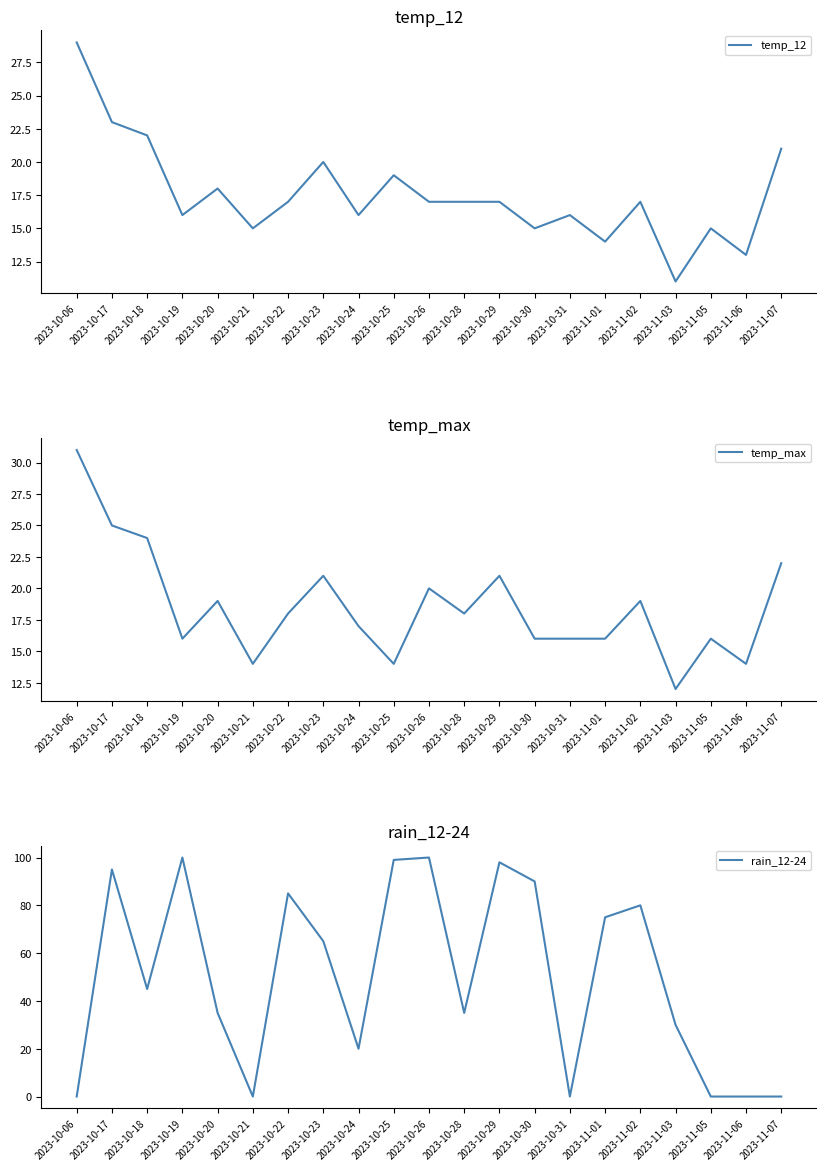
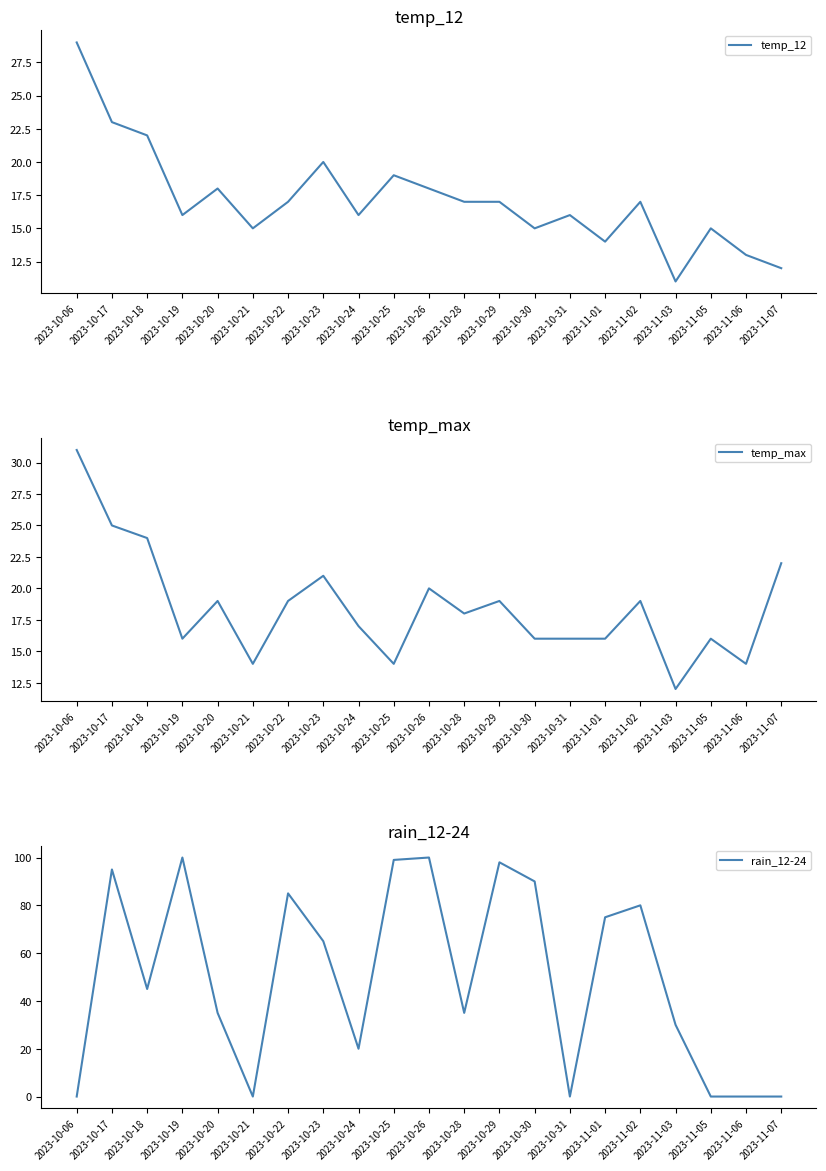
temp_12, 2023-10-26: 17 -> 18
temp_12, 2023-11-07: 21 -> 12
temp_max, 2023-10-22: 18 -> 19
temp_max, 2023-10-29: 21 -> 19
